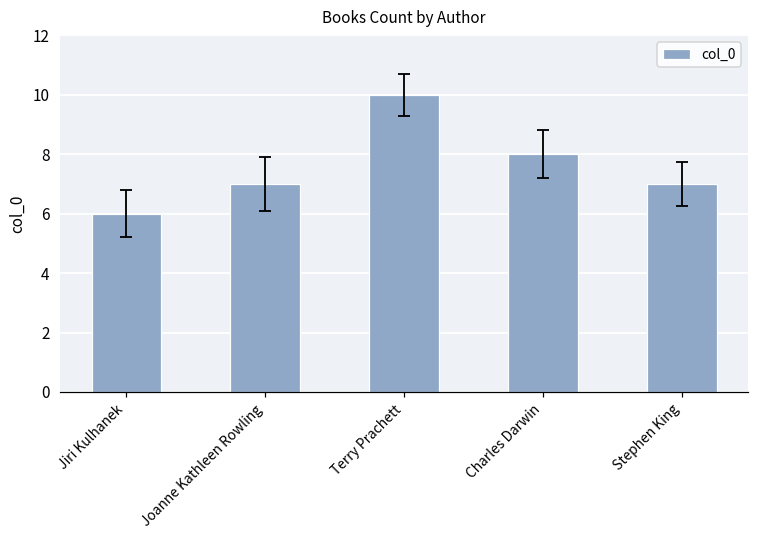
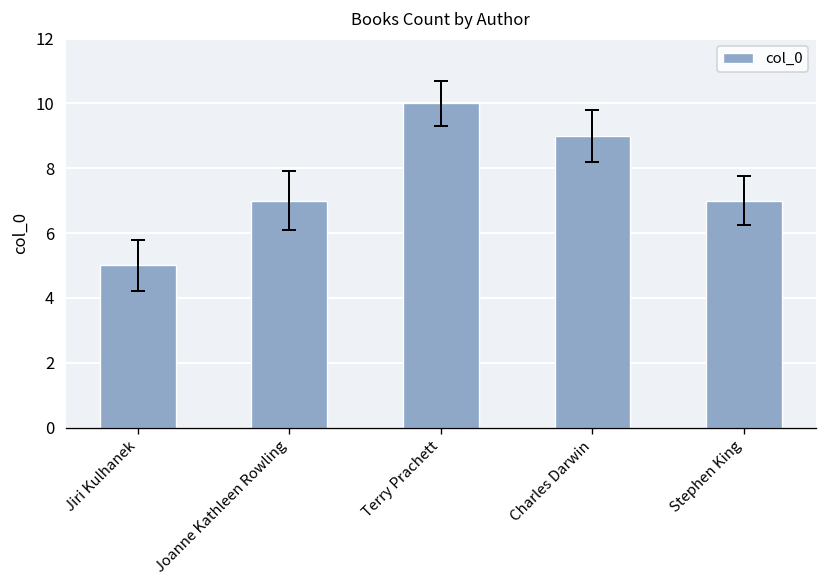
col_0, Jiri Kulhanek: 6 -> 5
col_0, Charles Darwin: 8 -> 9
